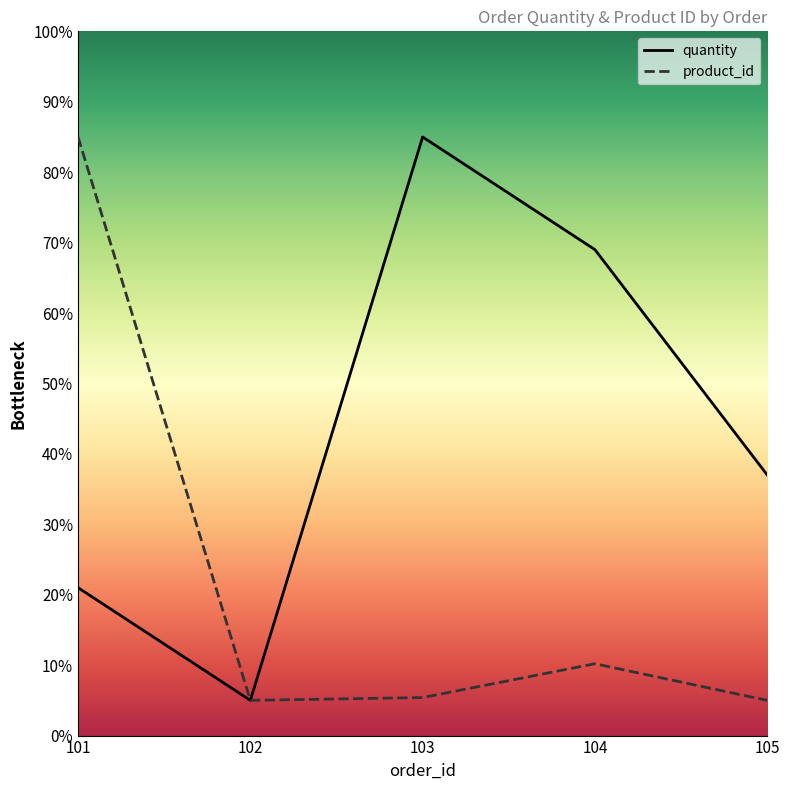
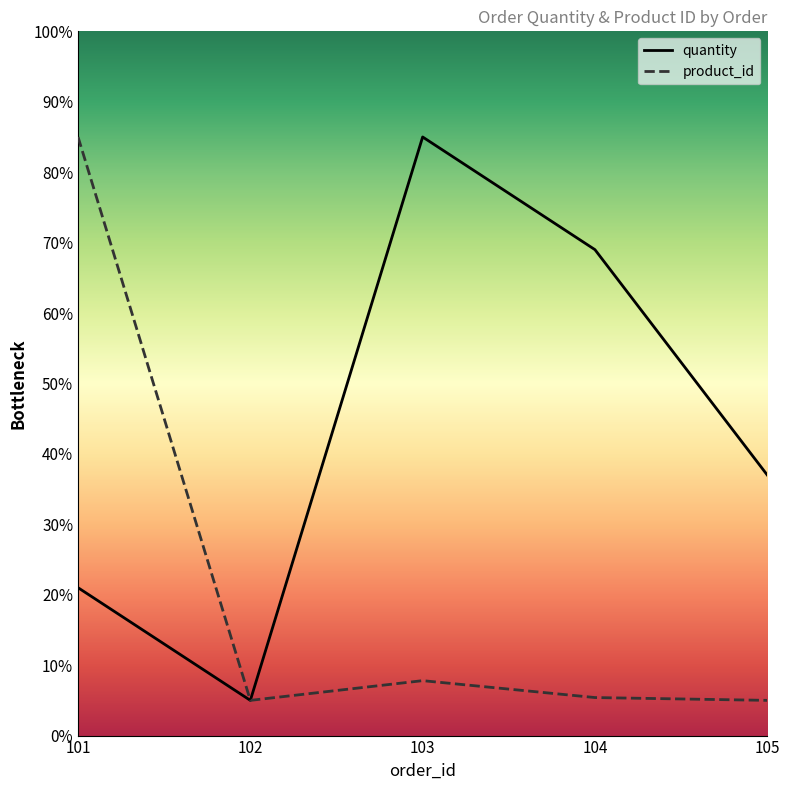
product_id, 103: 5% -> 8%
product_id, 104: 10% -> 5%
